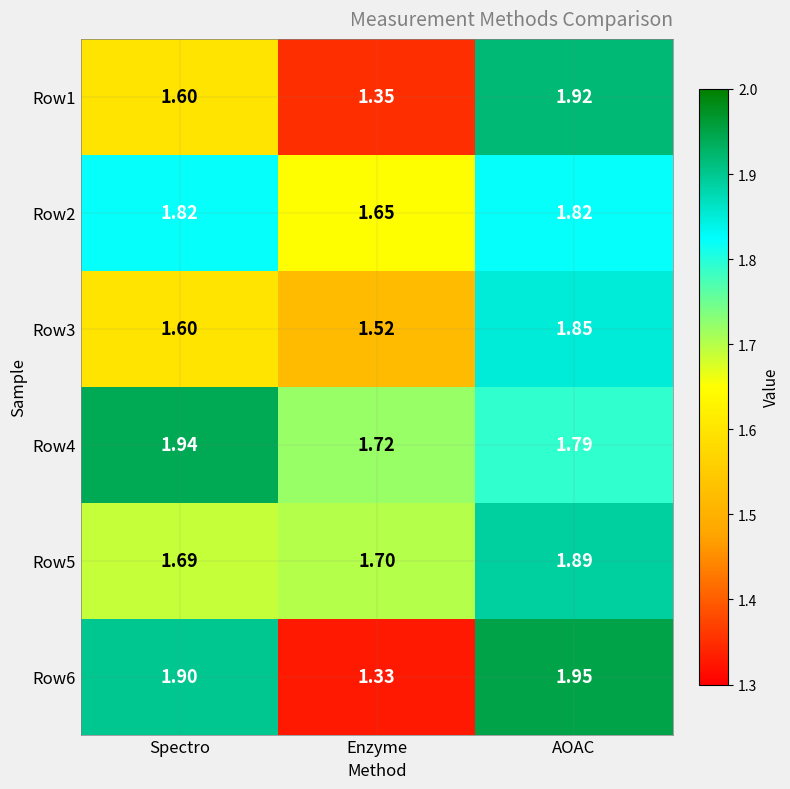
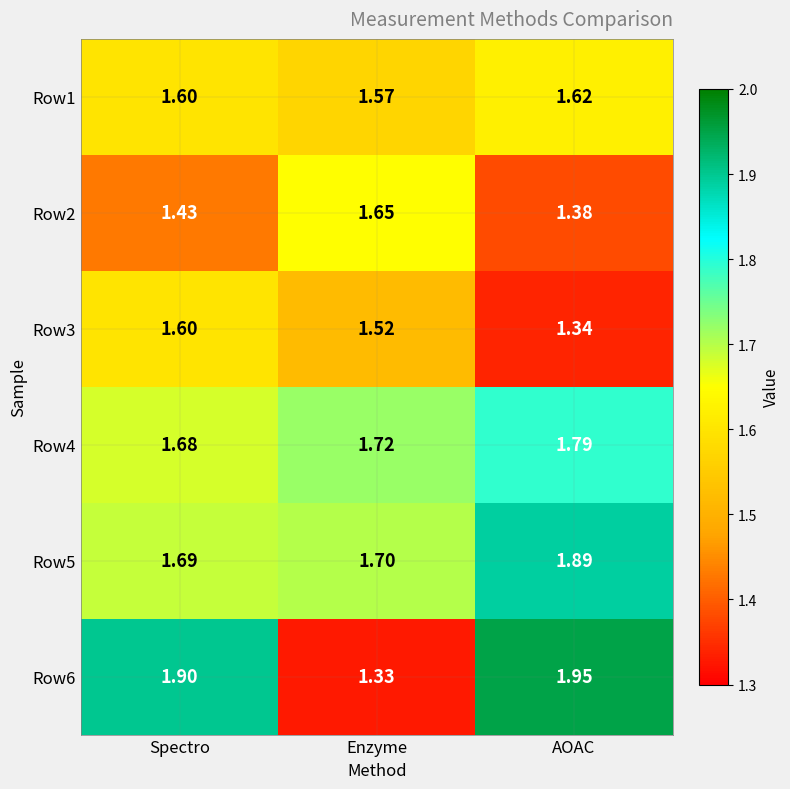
Row1, Enzyme: 1.35 -> 1.57
Row1, AOAC: 1.92 -> 1.62
Row2, Spectro: 1.82 -> 1.43
Row2, AOAC: 1.82 -> 1.38
Row3, AOAC: 1.85 -> 1.34
Row4, Spectro: 1.94 -> 1.68
